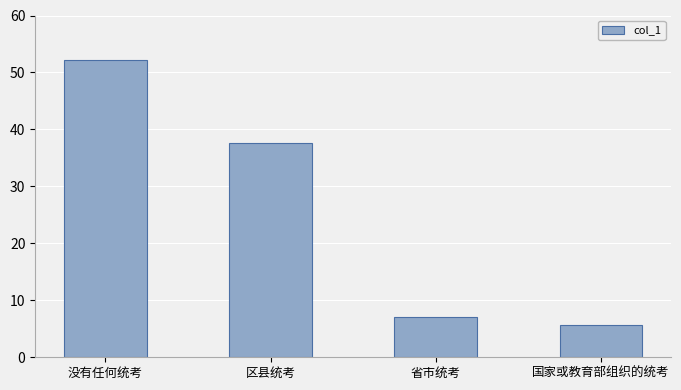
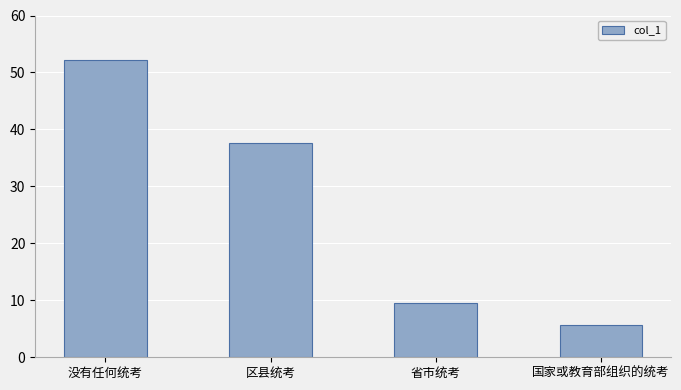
省市统考: 7 -> 10
